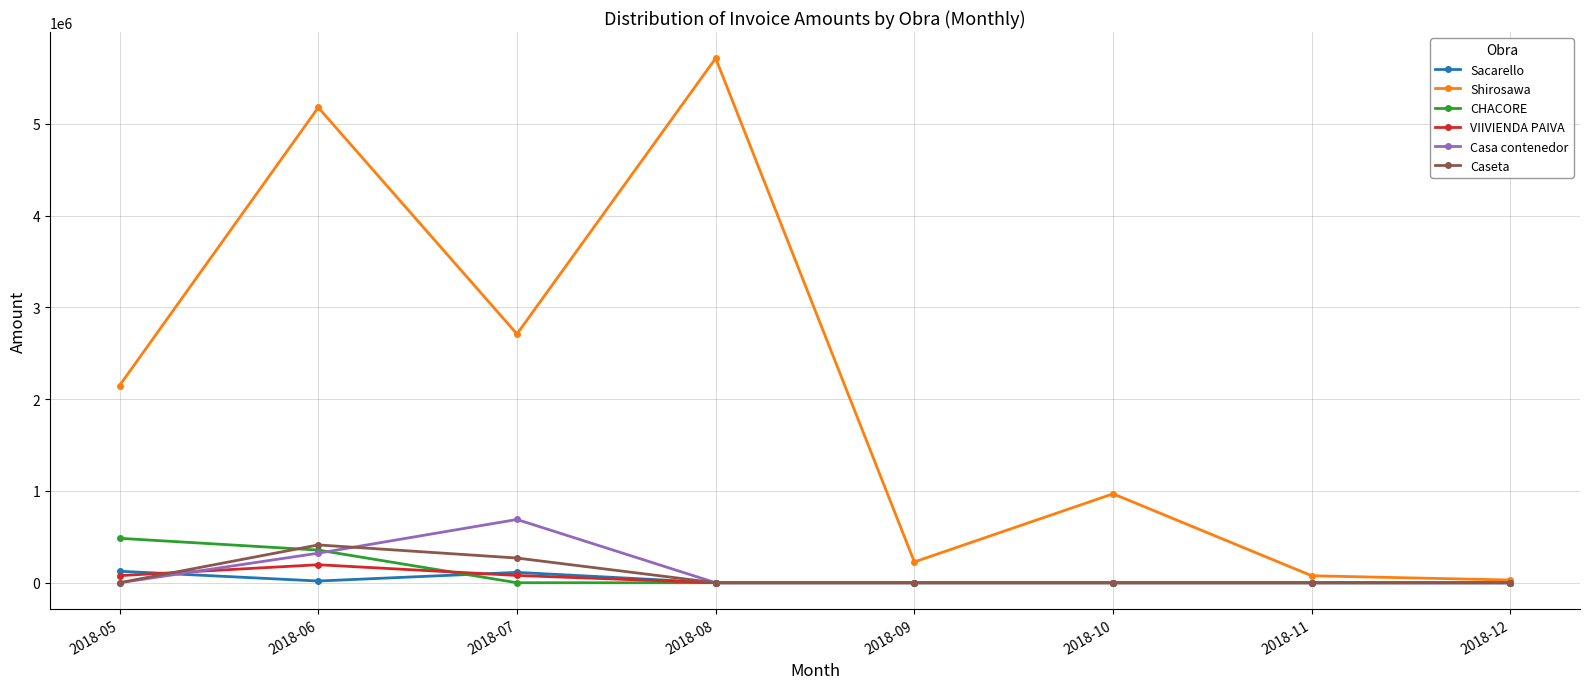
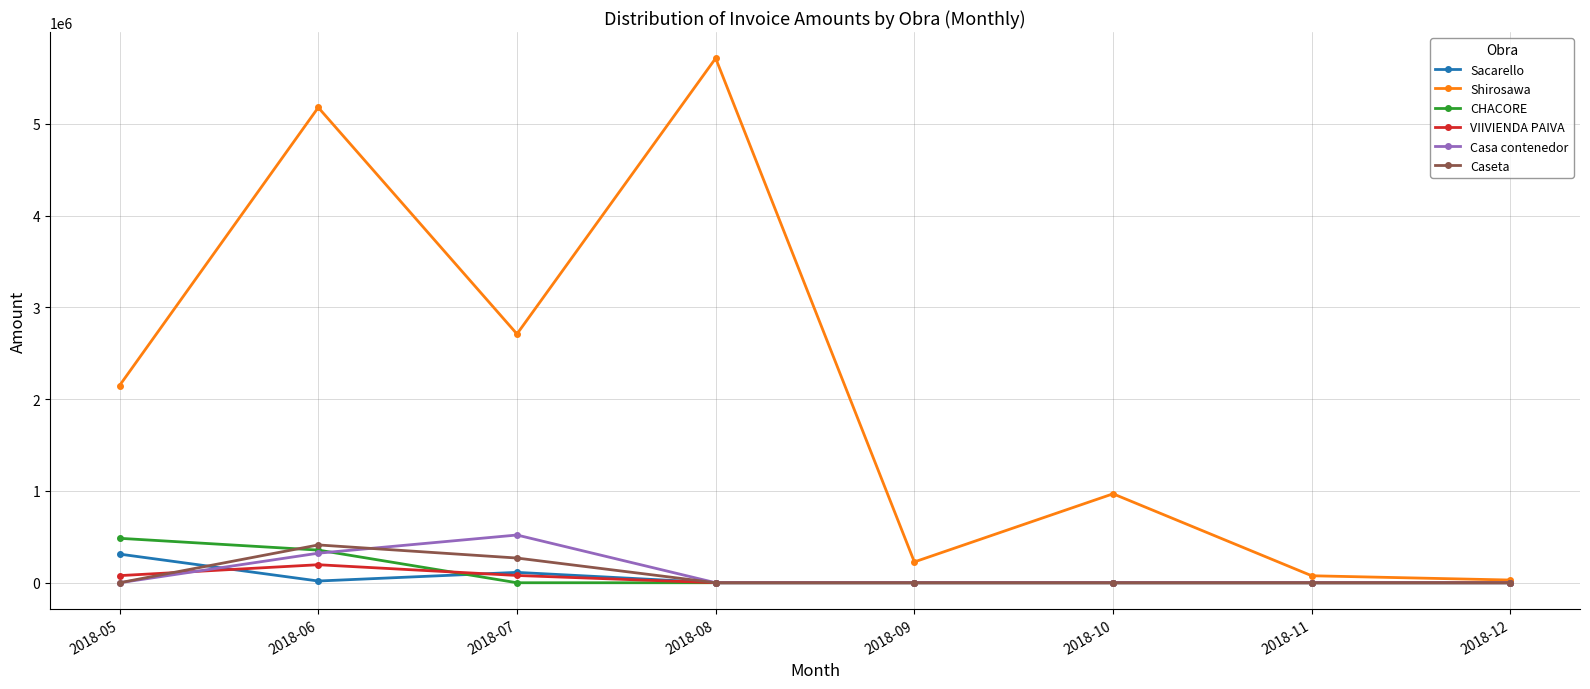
Sacarello, 2018-05: 100000 -> 300000
Casa contenedor, 2018-07: 700000 -> 500000
